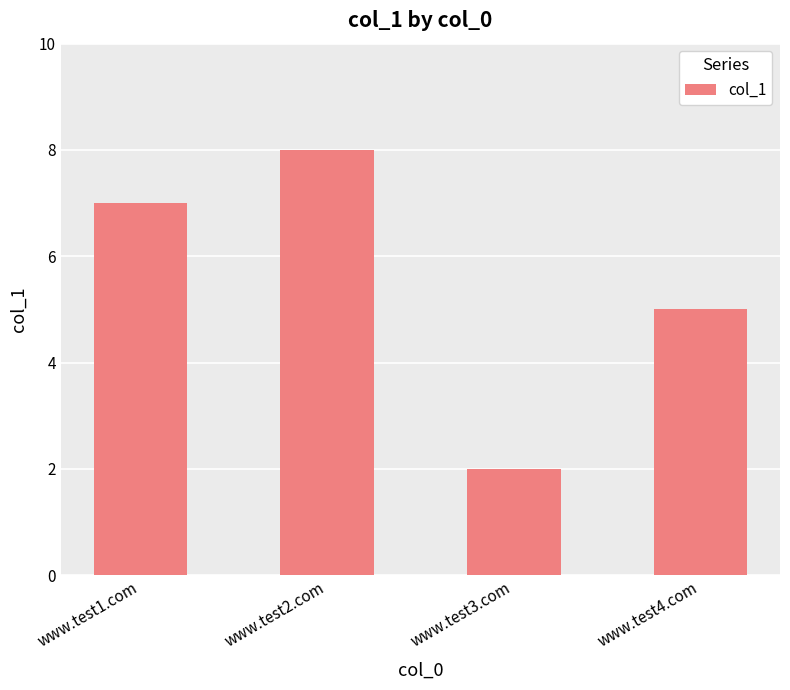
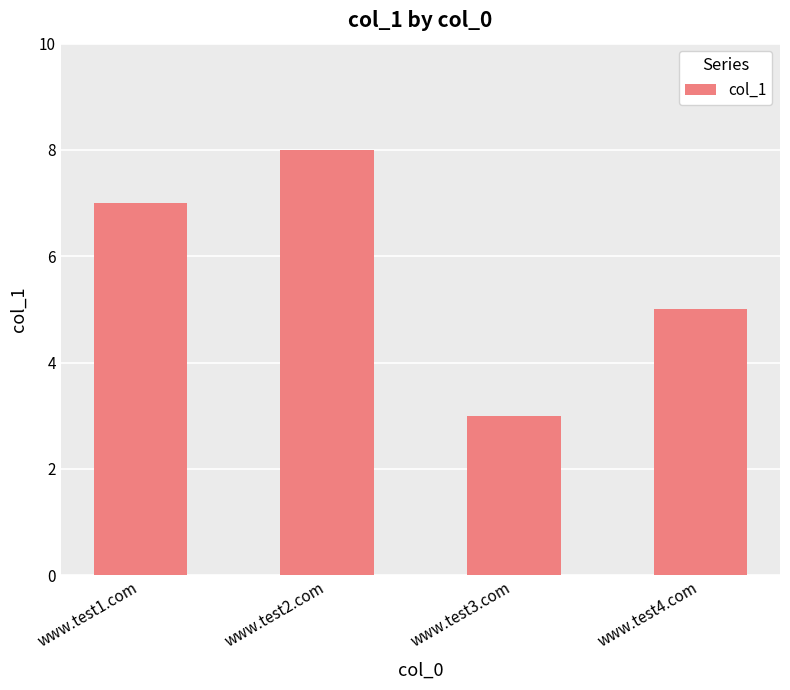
www.test3.com: 2 -> 3
